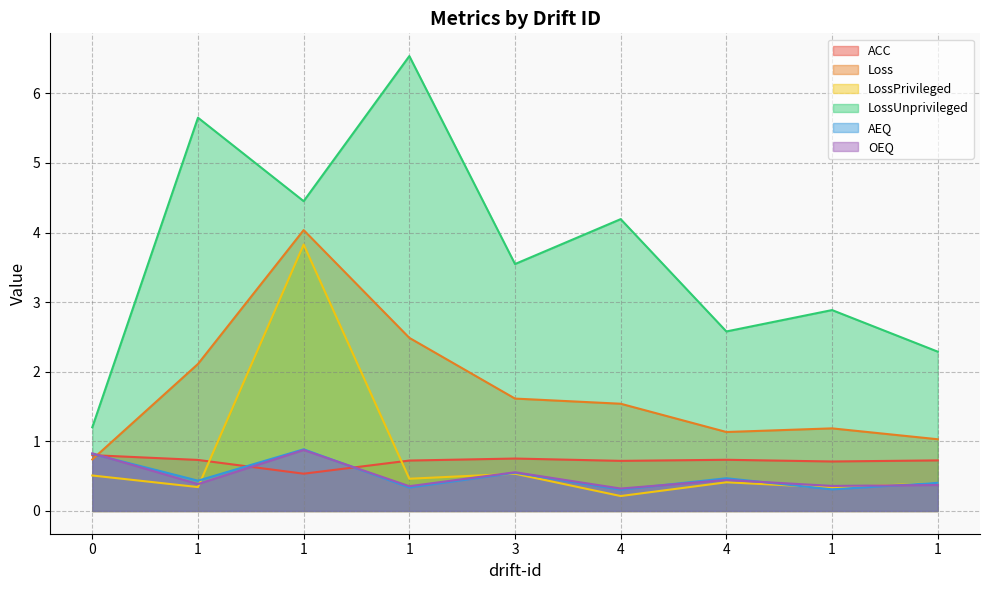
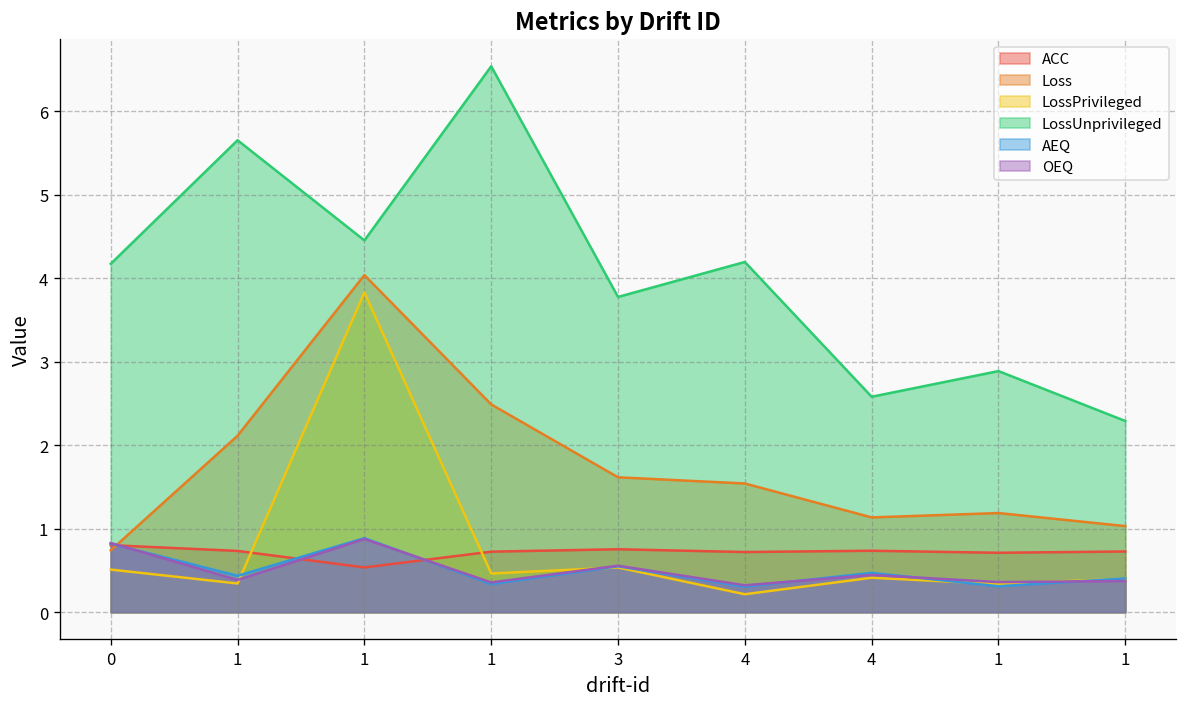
LossUnprivileged, 0: 1.2 -> 4.2
LossUnprivileged, 3: 3.5 -> 3.8
